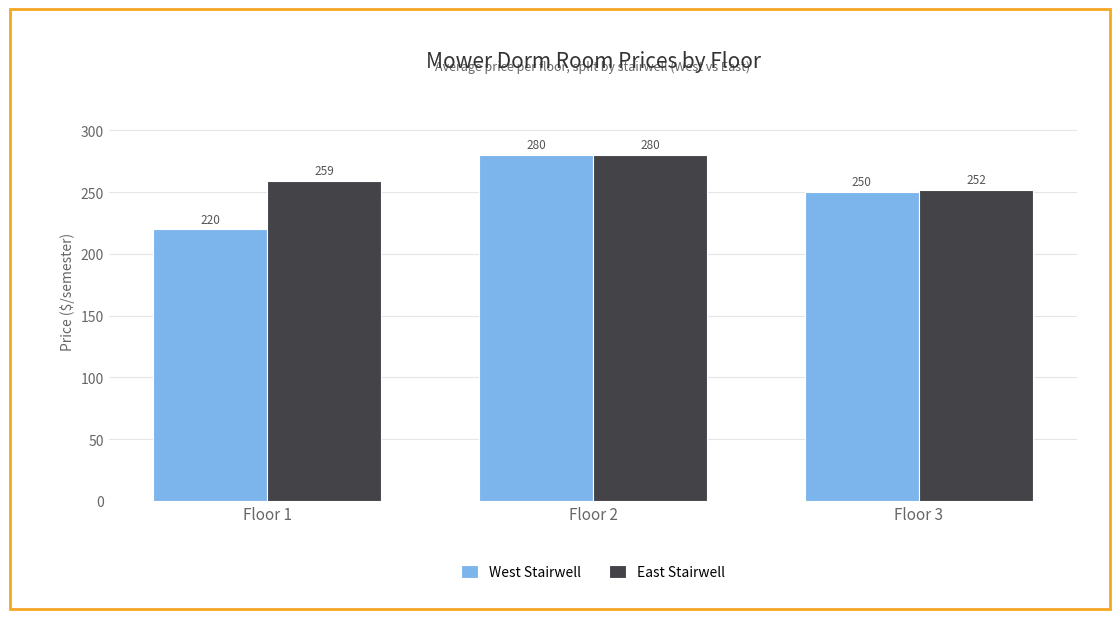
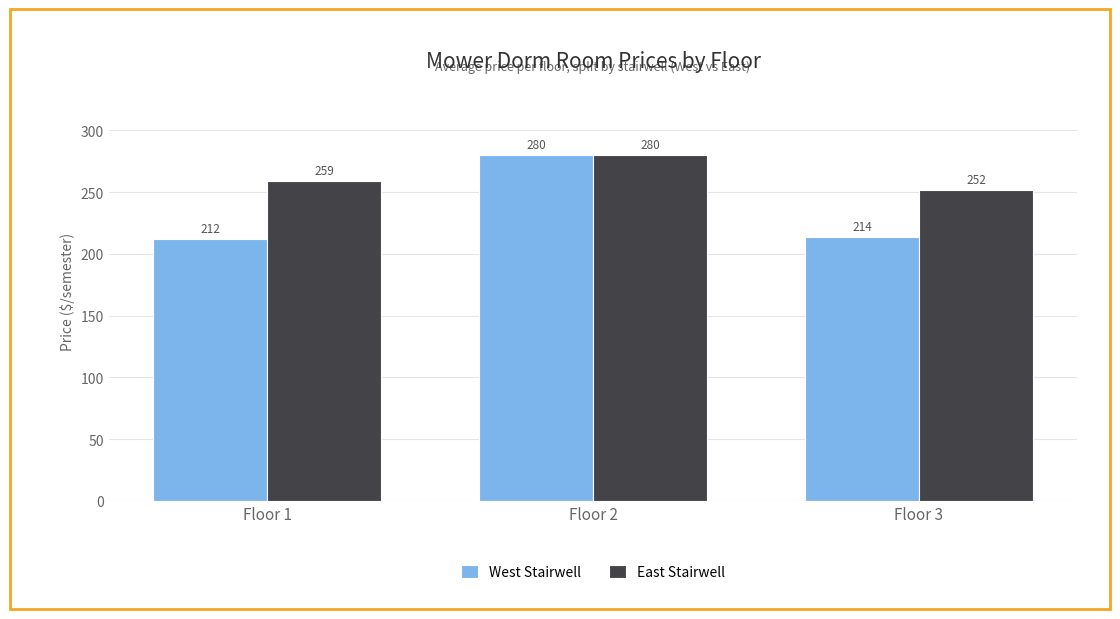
West Stairwell, Floor 1: 220 -> 212
West Stairwell, Floor 3: 250 -> 214
